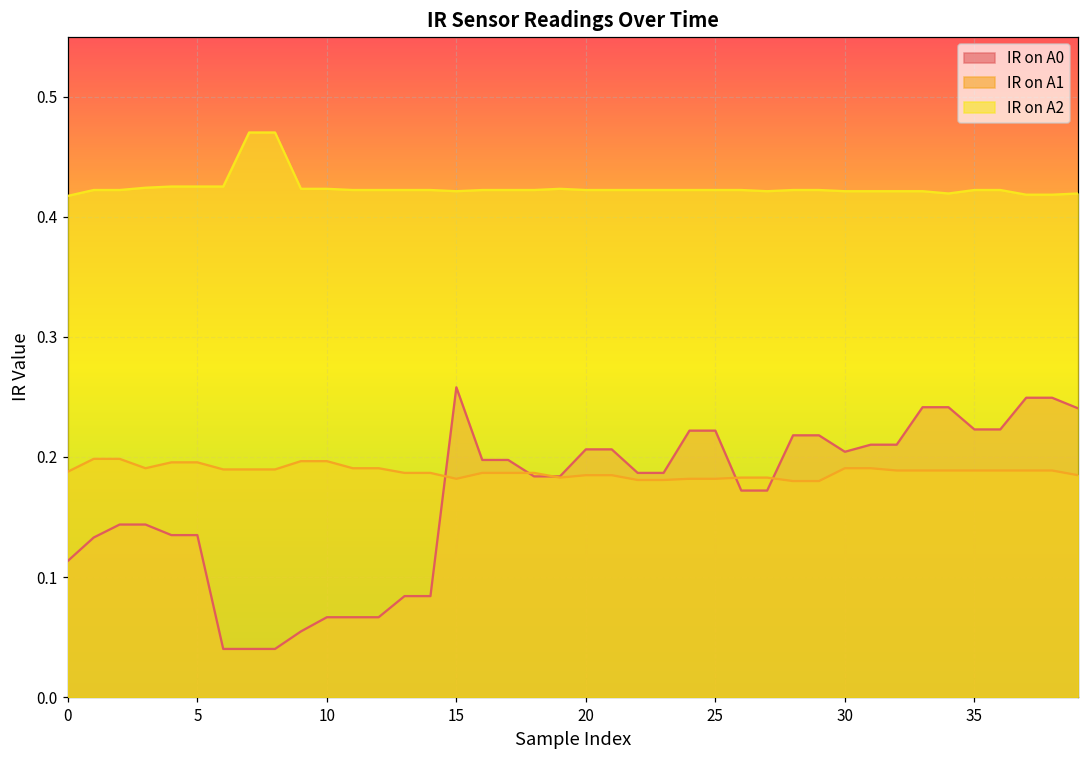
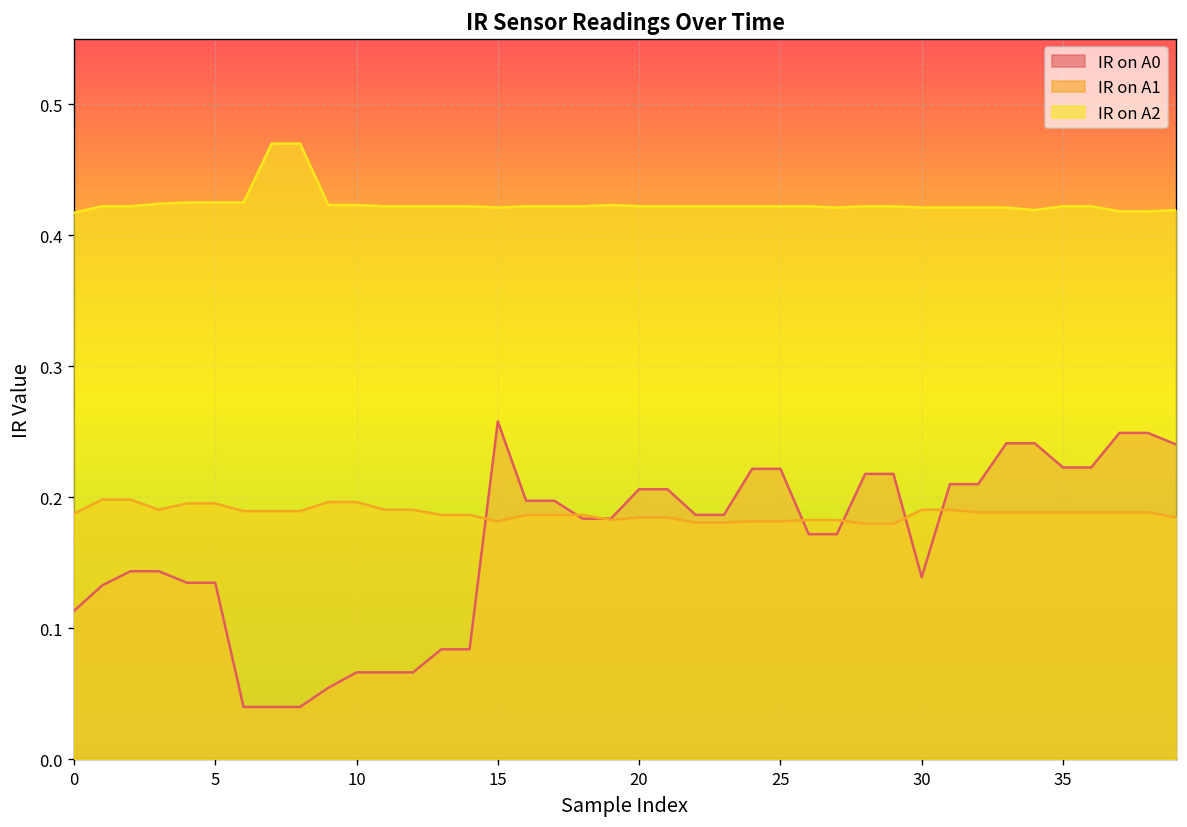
IR on A0, 30: 0.204 -> 0.139
